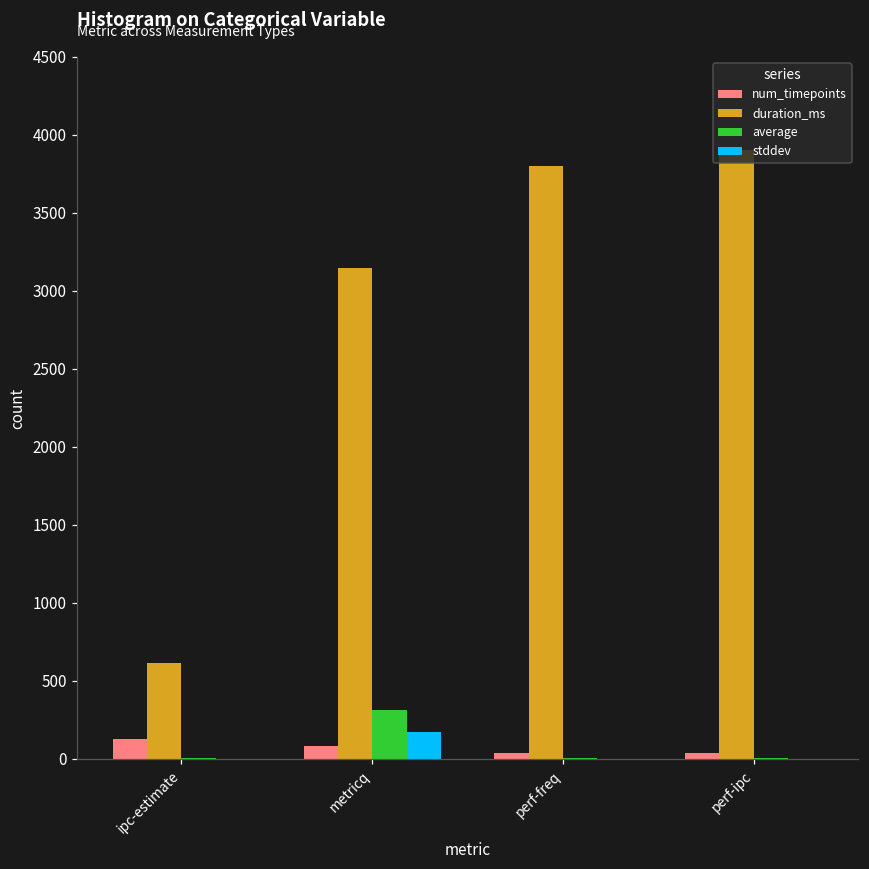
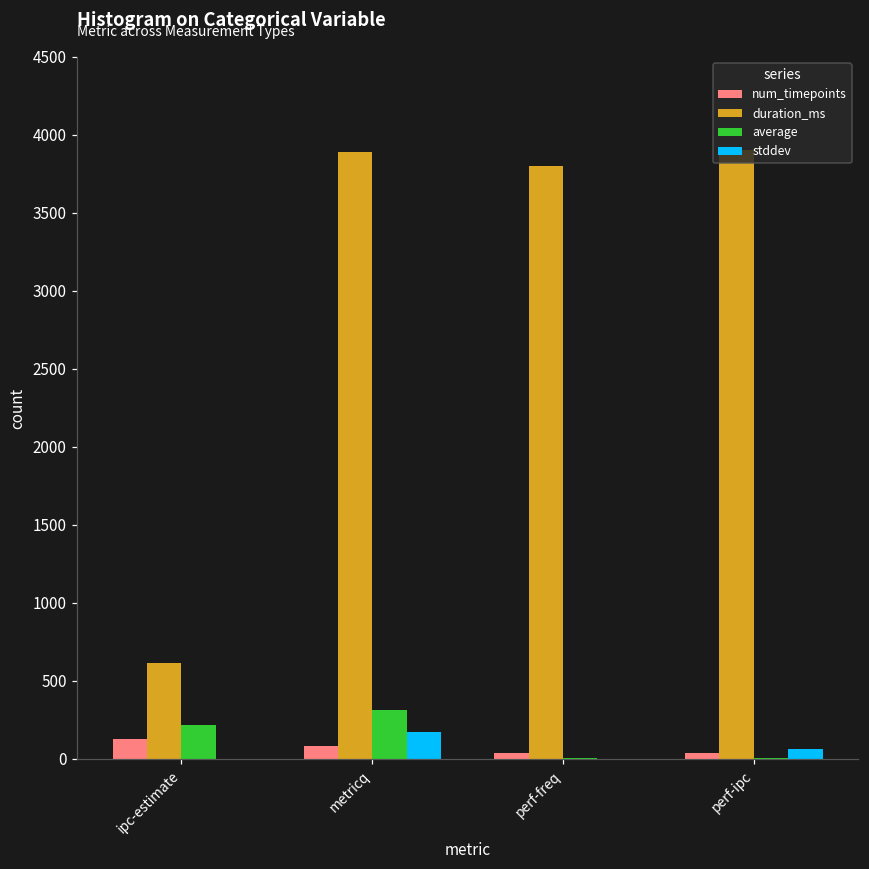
average, ipc-estimate: 0 -> 220
duration_ms, metricq: 3150 -> 3890
stddev, perf-ipc: 0 -> 60
